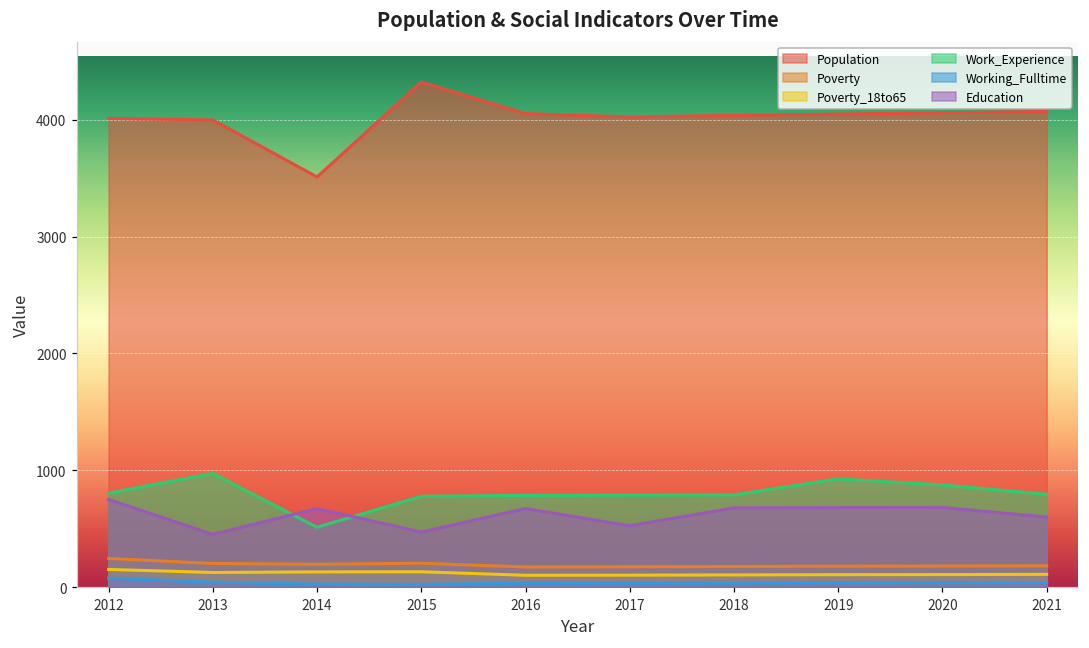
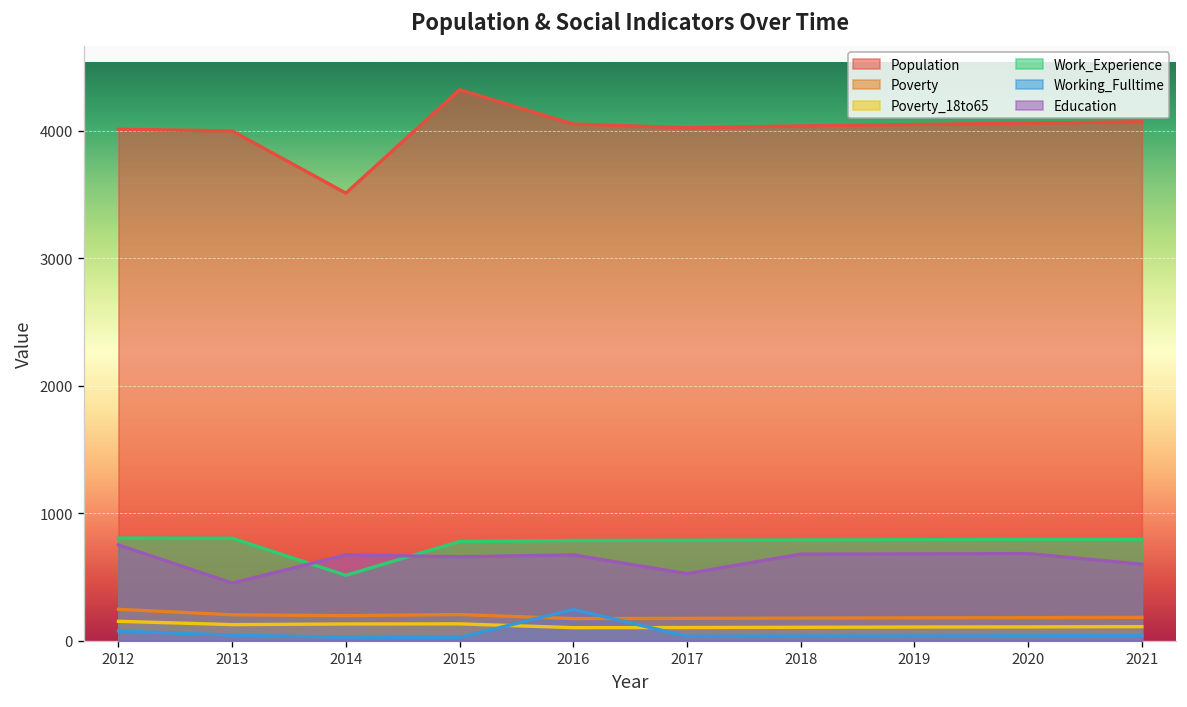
Work_Experience, 2013: 970 -> 800
Education, 2015: 470 -> 660
Working_Fulltime, 2016: 30 -> 250
Work_Experience, 2019: 930 -> 790
Work_Experience, 2020: 880 -> 790
